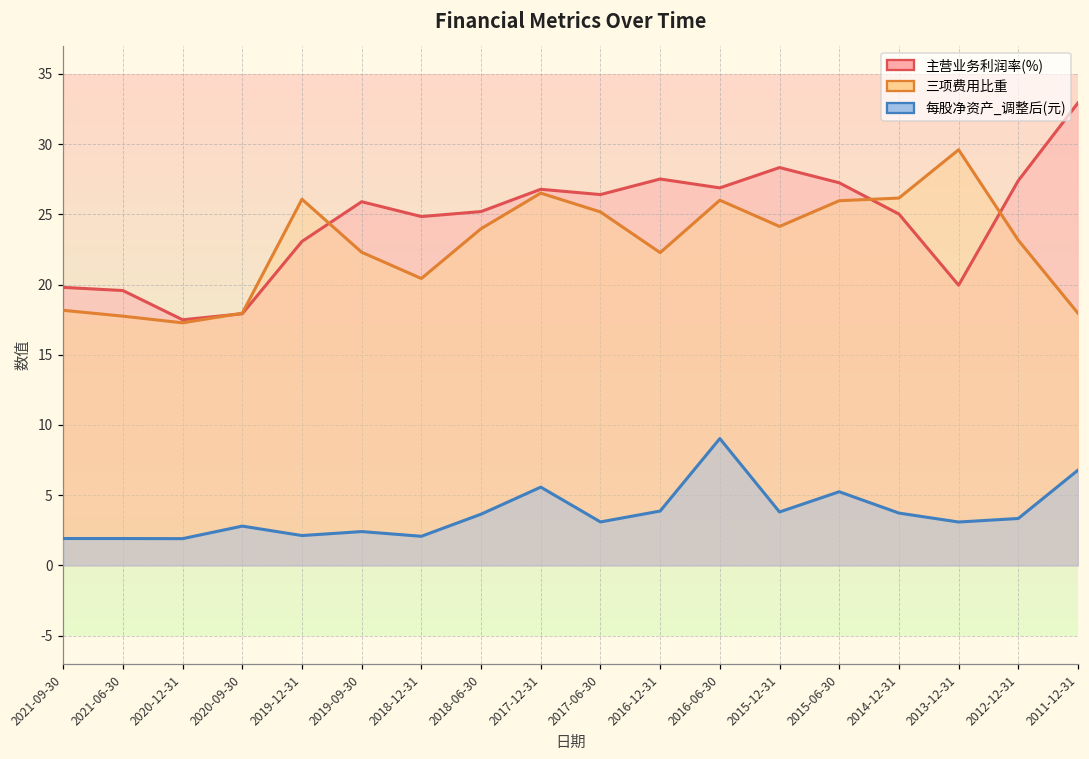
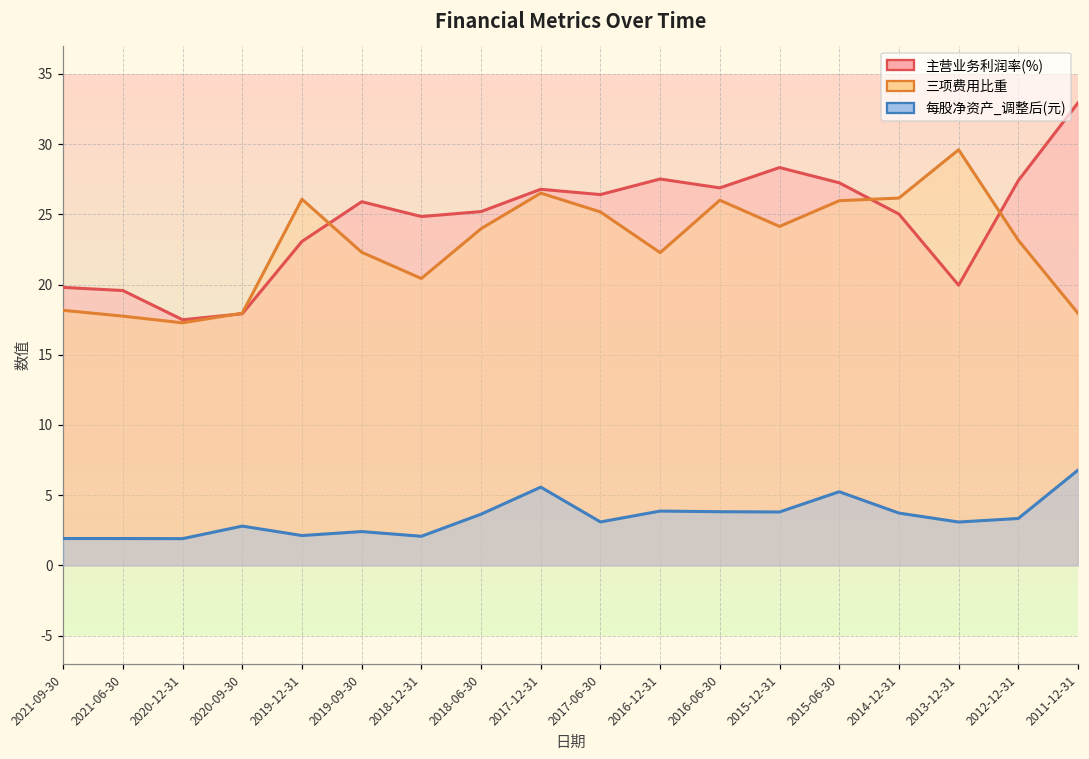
每股净资产_调整后(元), 2016-06-30: 9.0 -> 3.8
